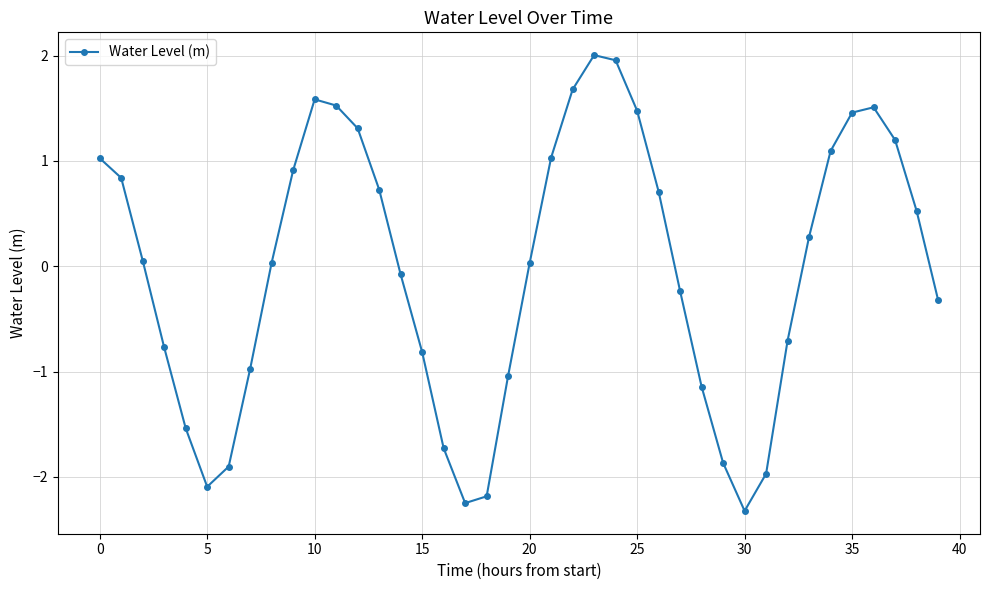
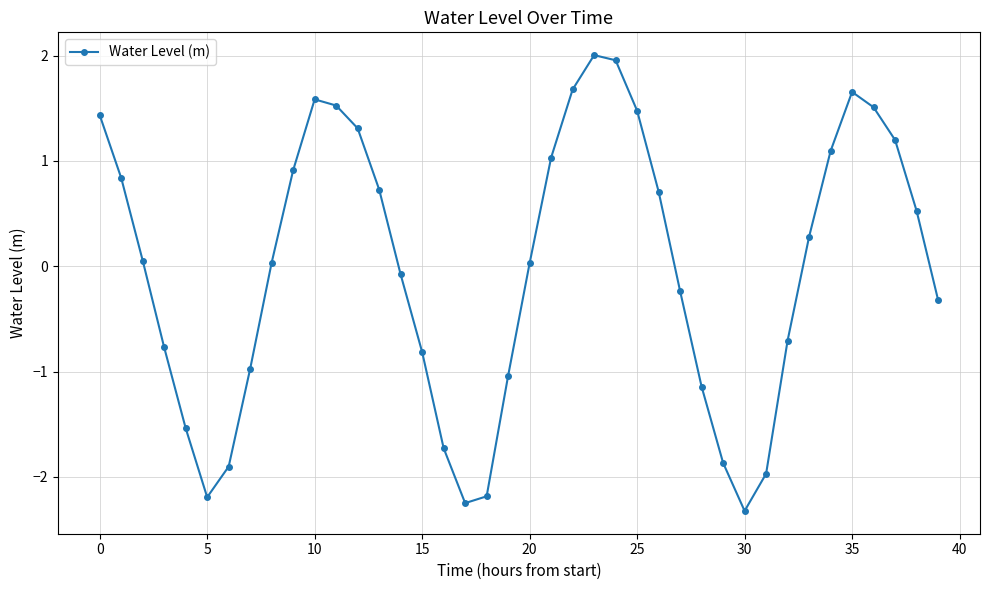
0: 1.03 -> 1.43
5: -2.09 -> -2.19
35: 1.46 -> 1.65
